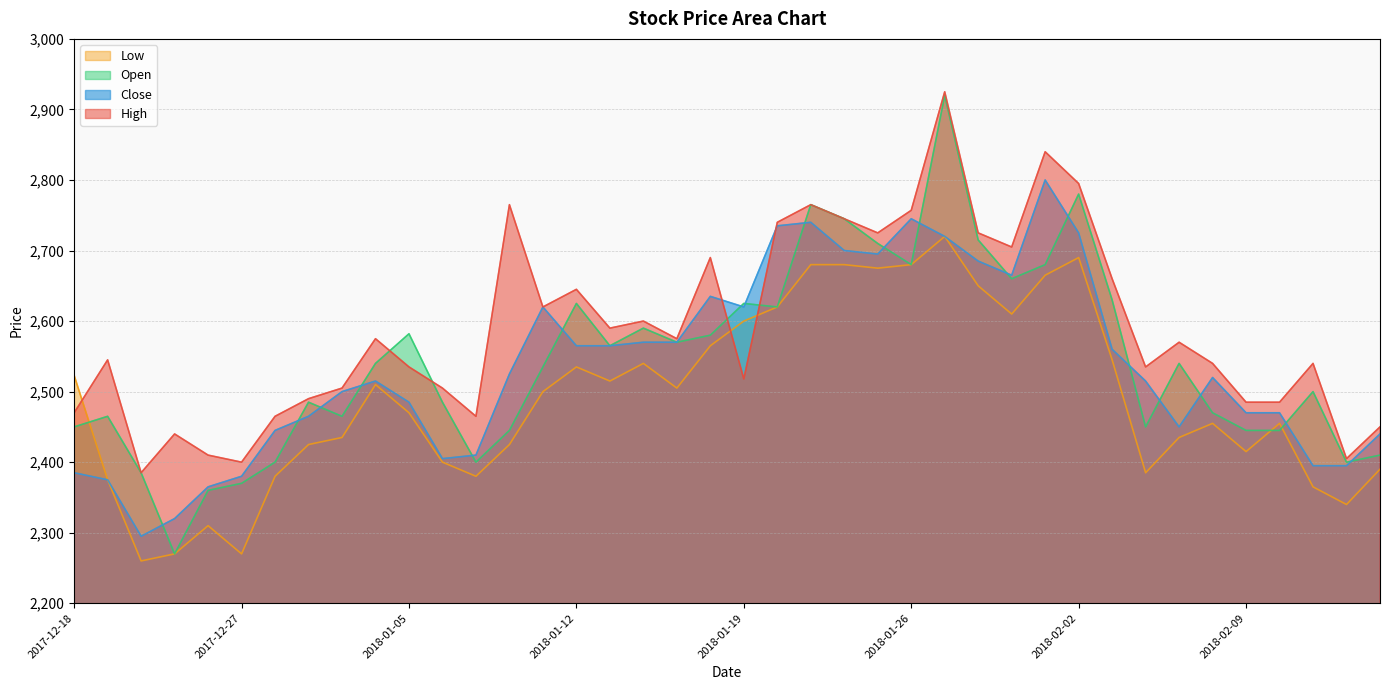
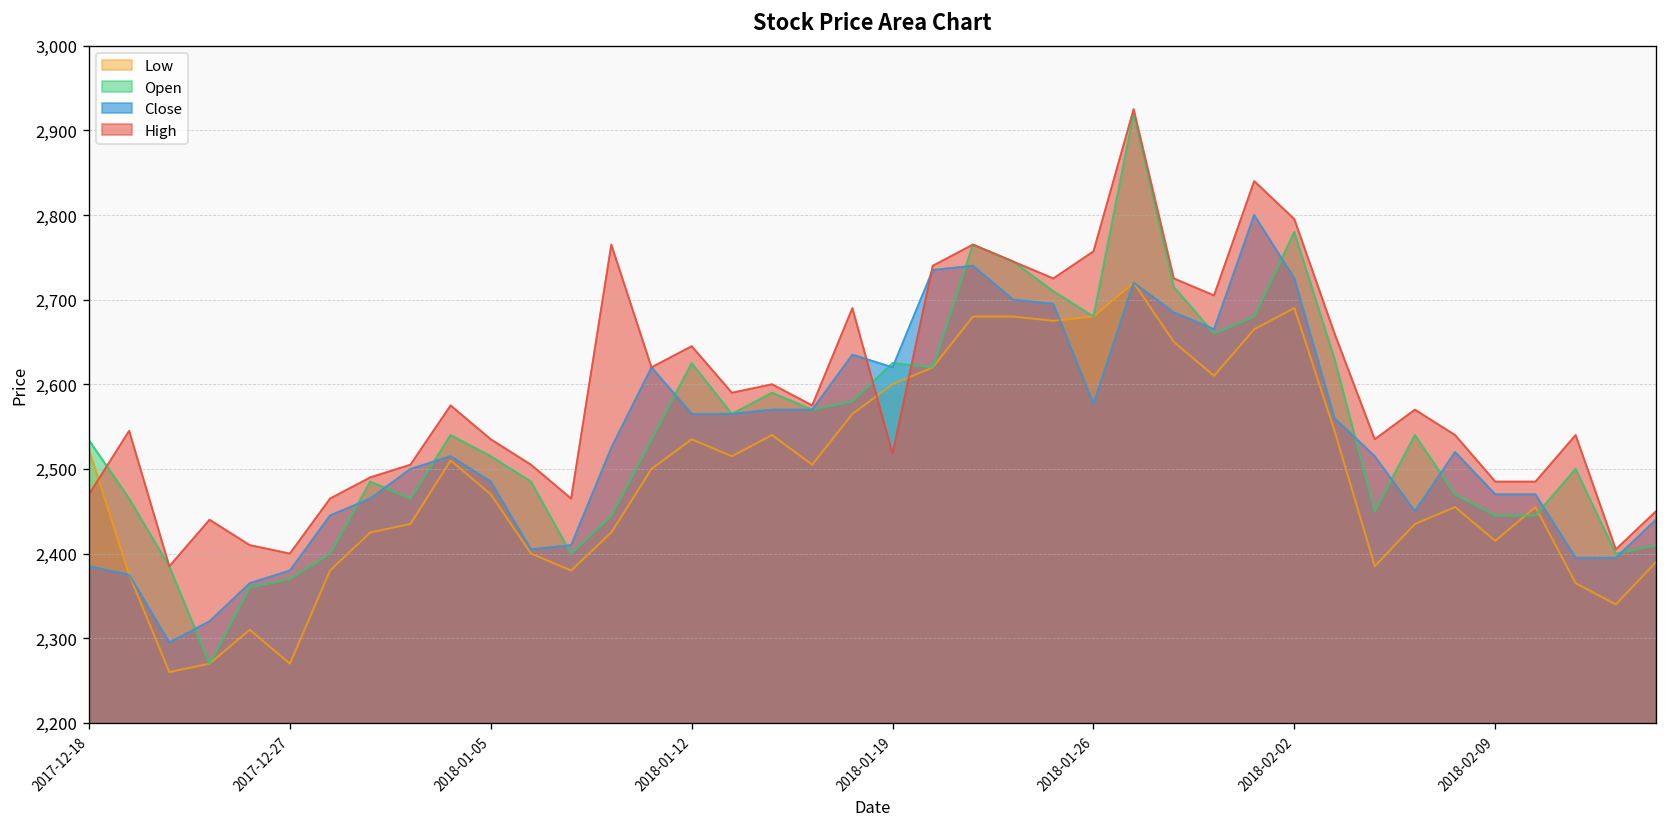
Open, 2017-12-18: 2,450 -> 2,530
Open, 2018-01-05: 2,580 -> 2,520
Close, 2018-01-26: 2,750 -> 2,580
